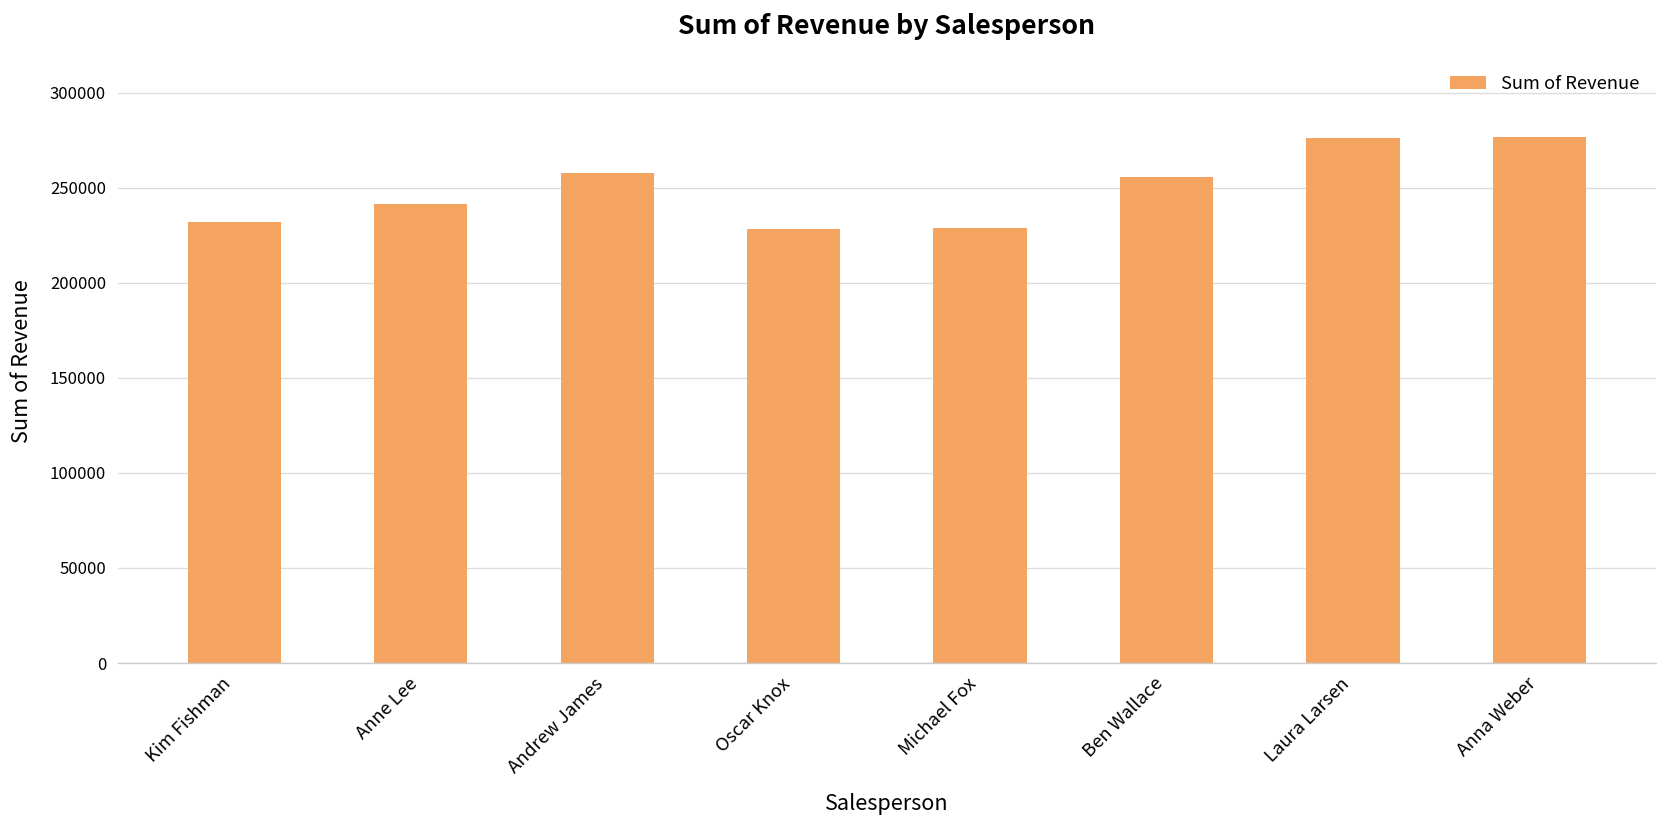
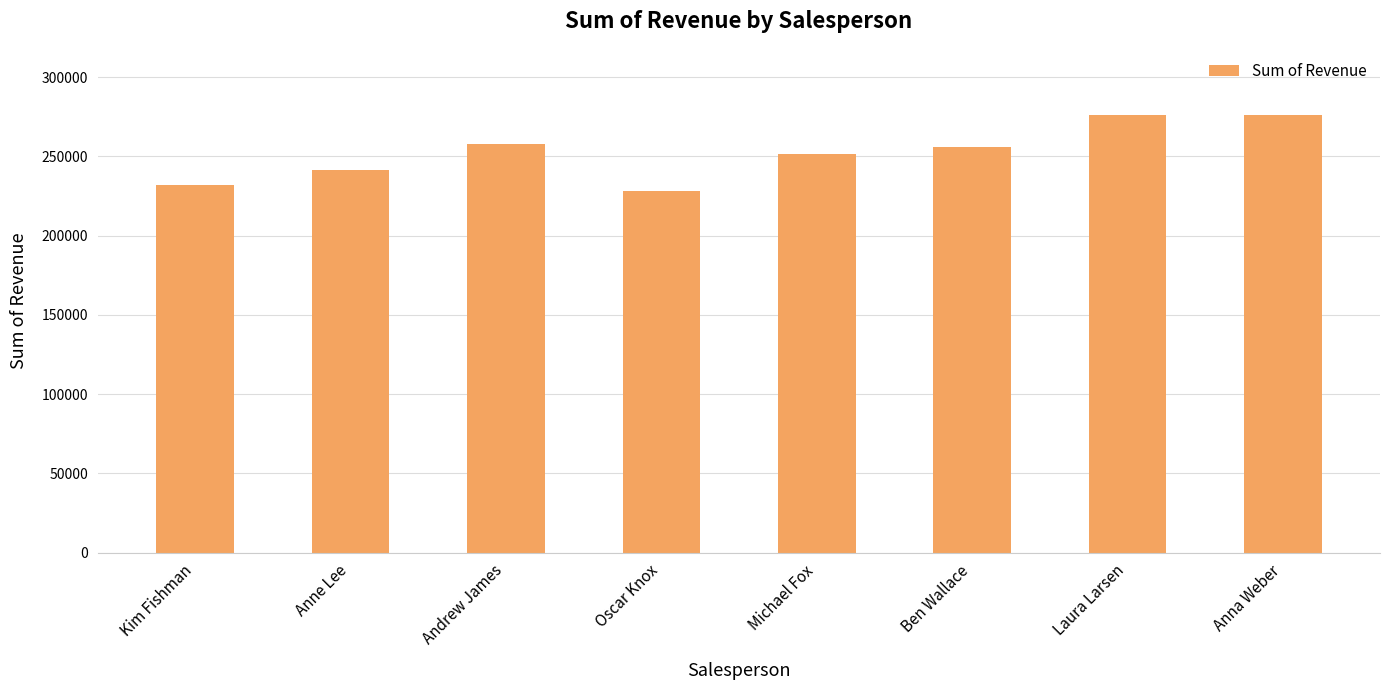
Michael Fox: 229000 -> 252000
